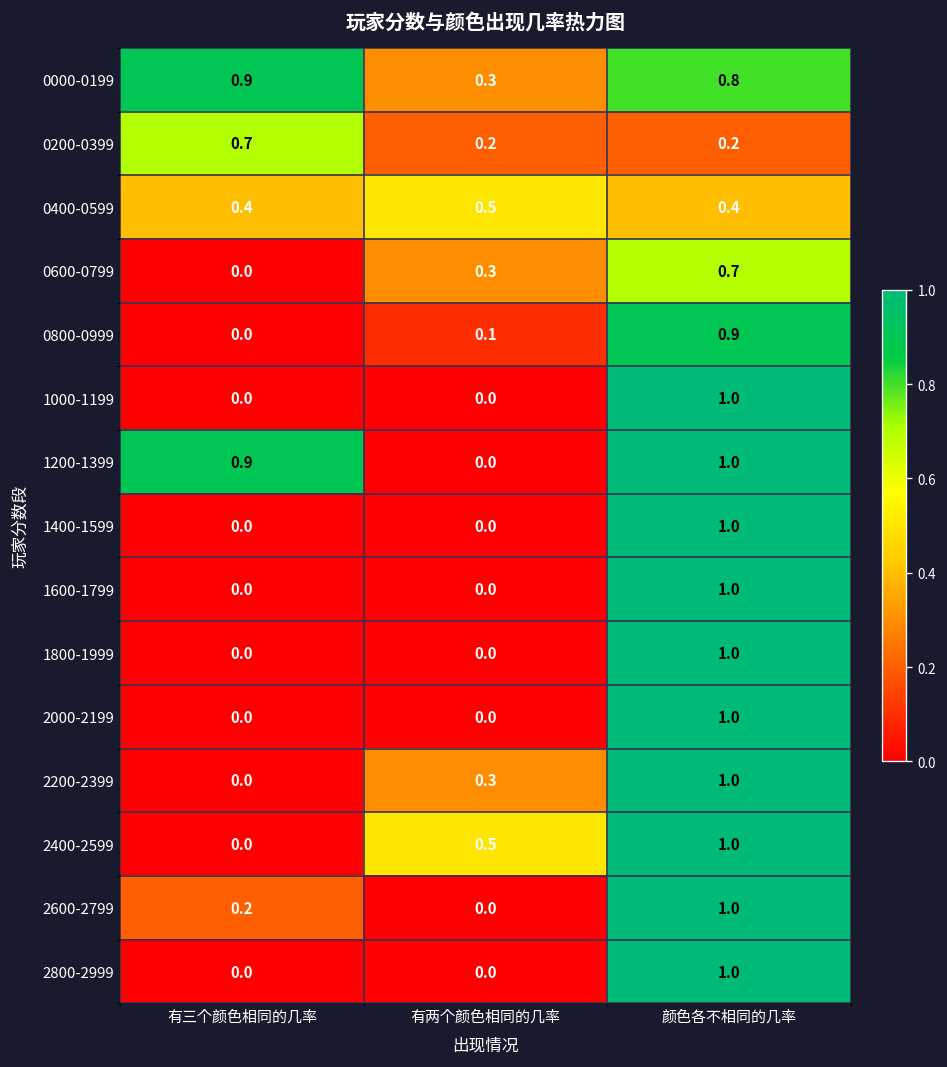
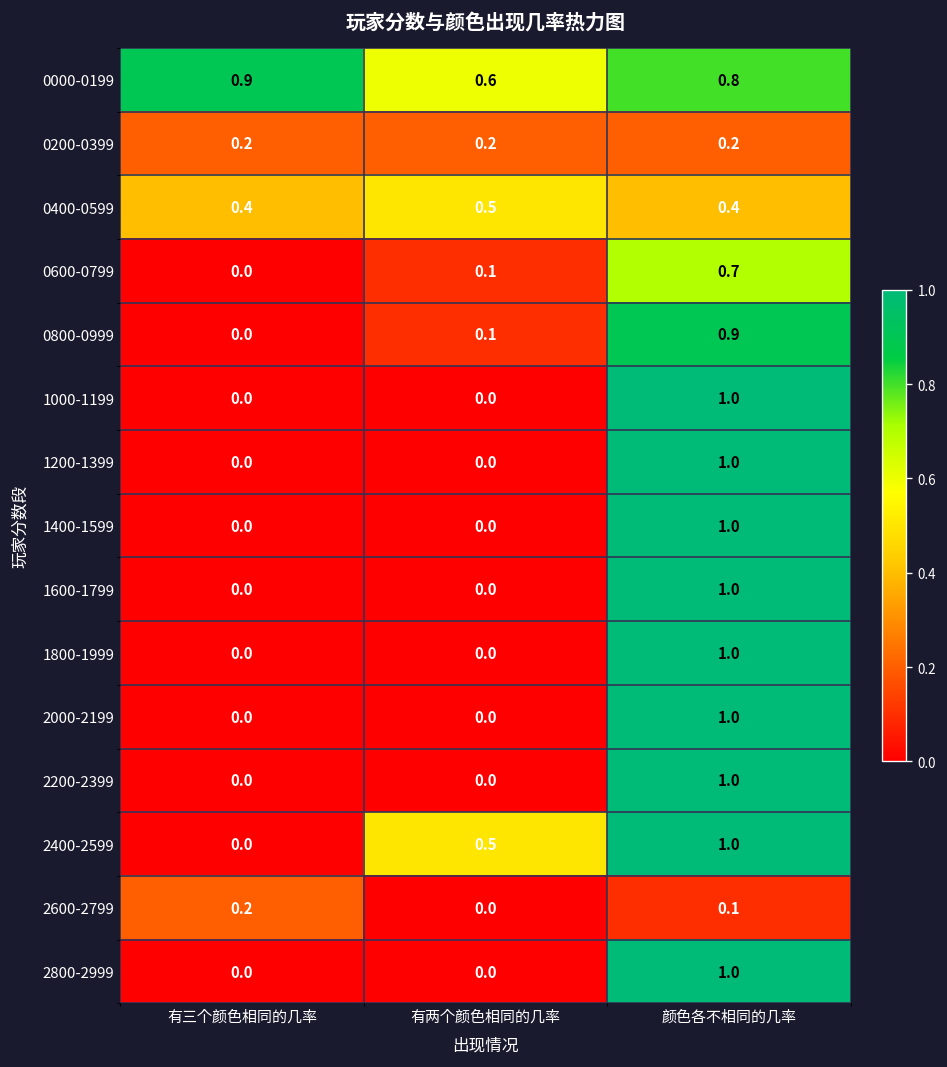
0000-0199, 有两个颜色相同的几率: 0.3 -> 0.6
0200-0399, 有三个颜色相同的几率: 0.7 -> 0.2
0600-0799, 有两个颜色相同的几率: 0.3 -> 0.1
1200-1399, 有三个颜色相同的几率: 0.9 -> 0.0
2200-2399, 有两个颜色相同的几率: 0.3 -> 0.0
2600-2799, 颜色各不相同的几率: 1.0 -> 0.1
